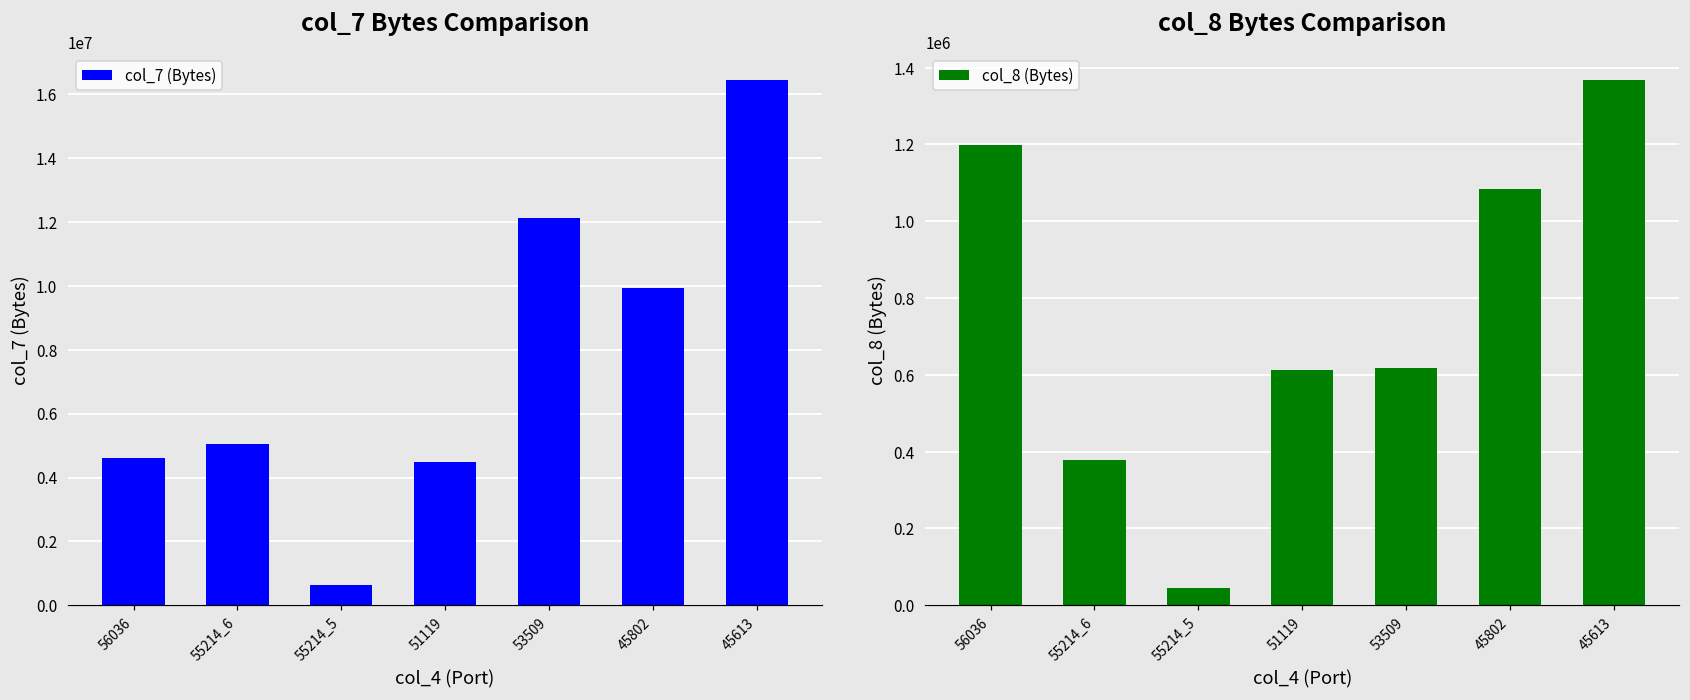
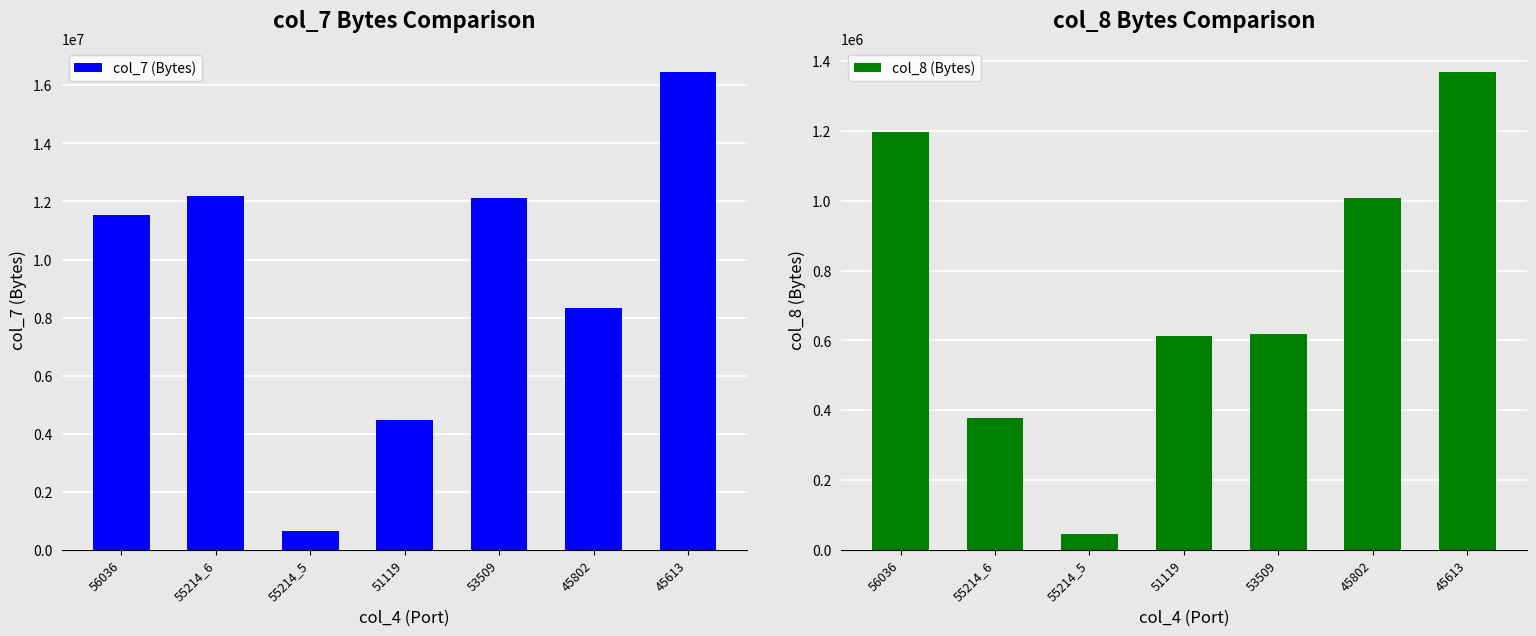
col_7 Bytes Comparison, 56036: 4600000 -> 11500000
col_7 Bytes Comparison, 55214_6: 5100000 -> 12200000
col_7 Bytes Comparison, 45802: 9900000 -> 8300000
col_8 Bytes Comparison, 45802: 1080000 -> 1010000
